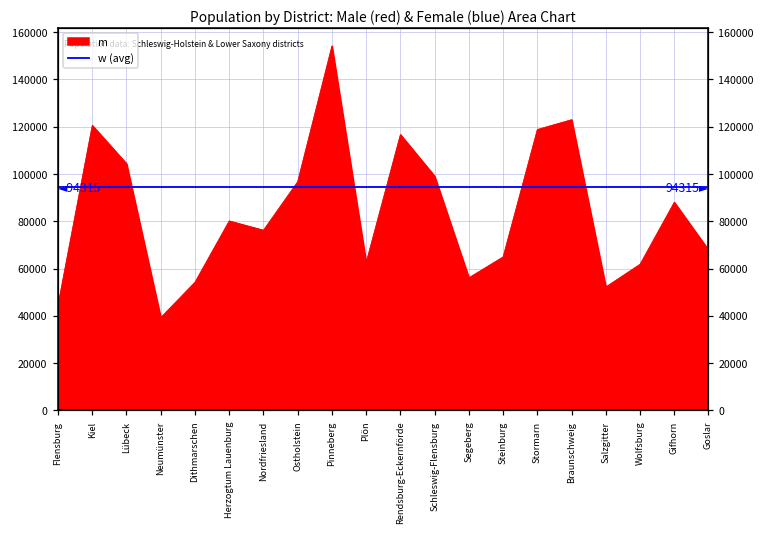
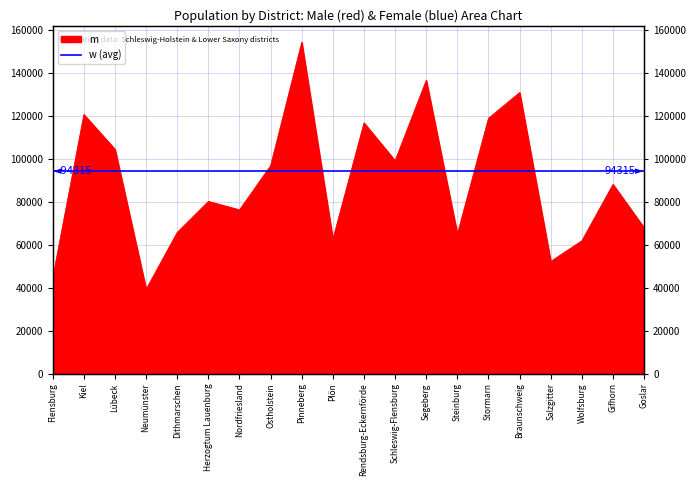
Dithmarschen: 54000 -> 66000
Segeberg: 56000 -> 137000
Braunschweig: 123000 -> 131000
